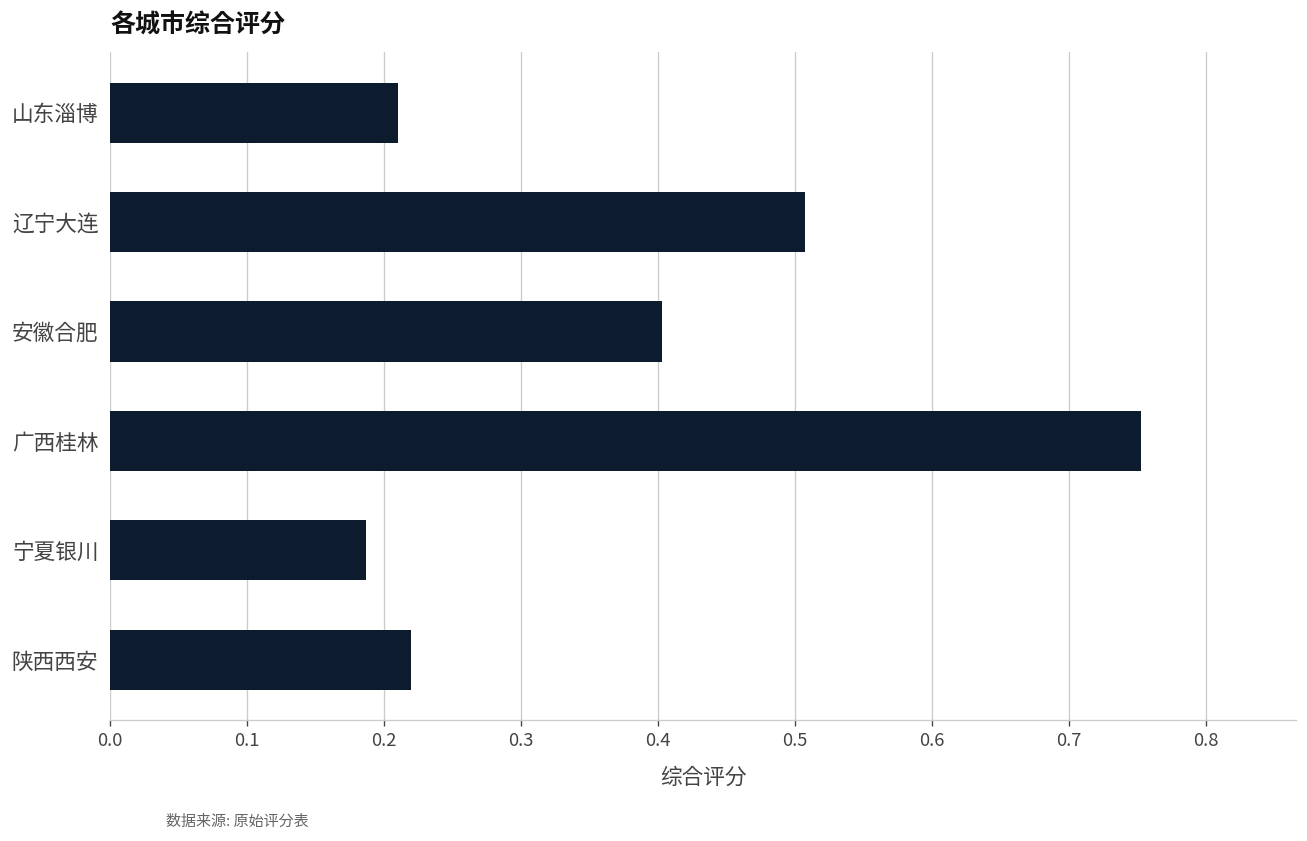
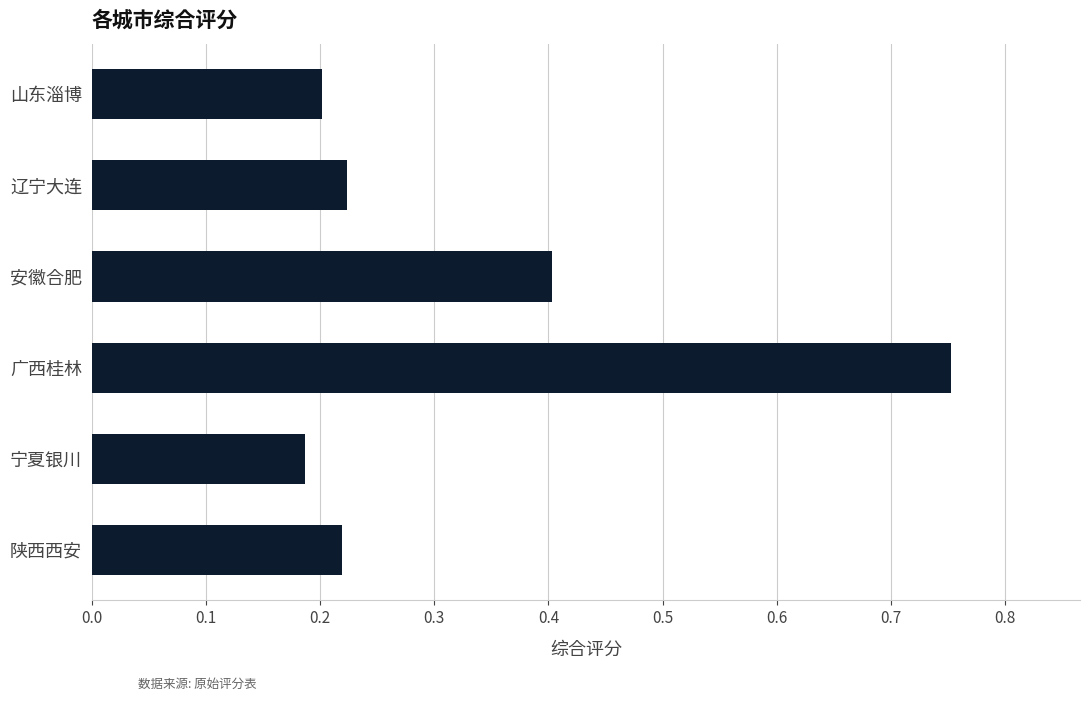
山东淄博: 0.210 -> 0.202
辽宁大连: 0.507 -> 0.224
